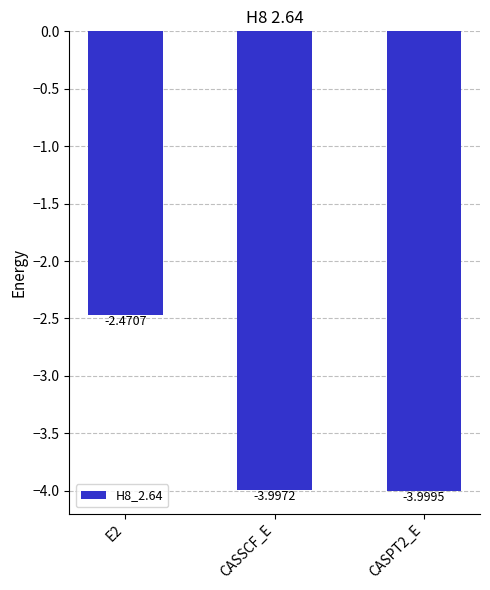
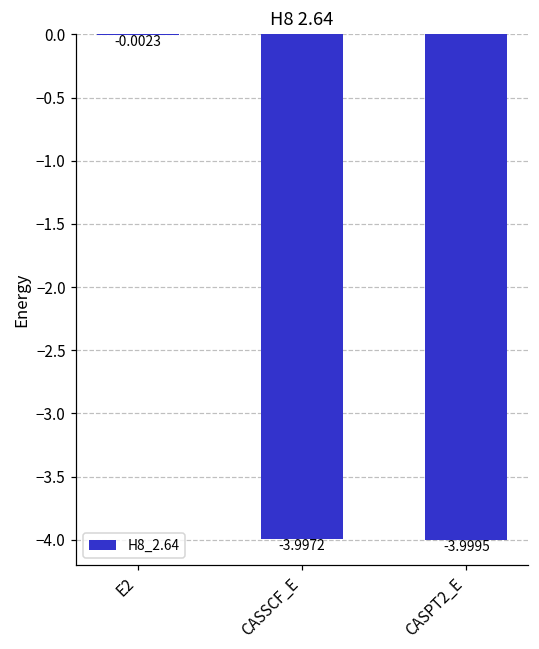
E2: -2.4707 -> -0.0023
